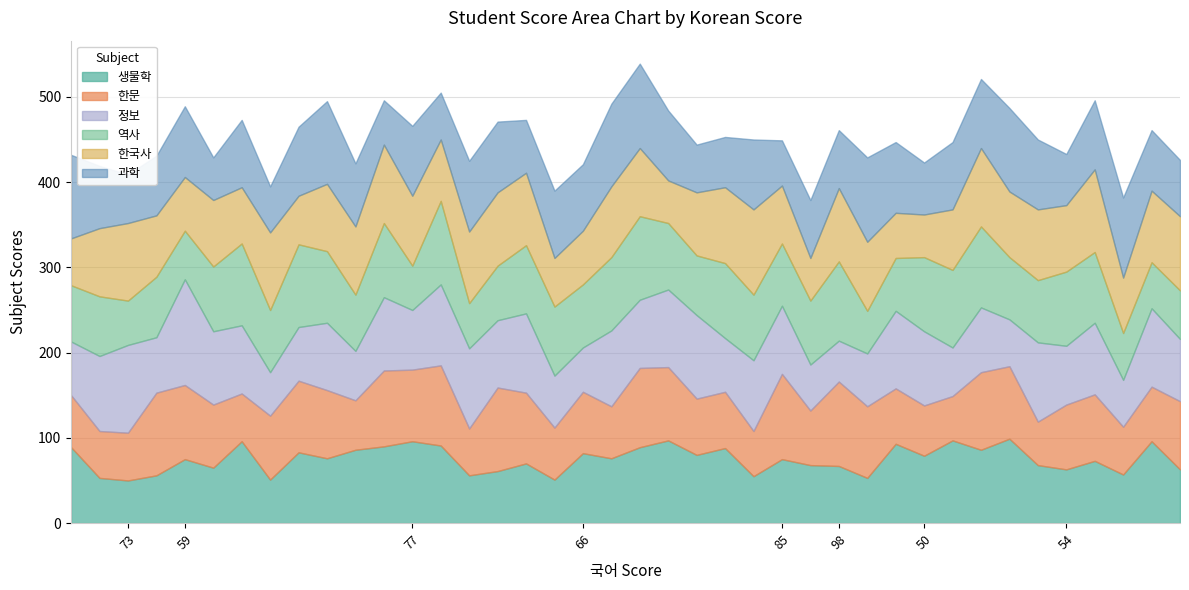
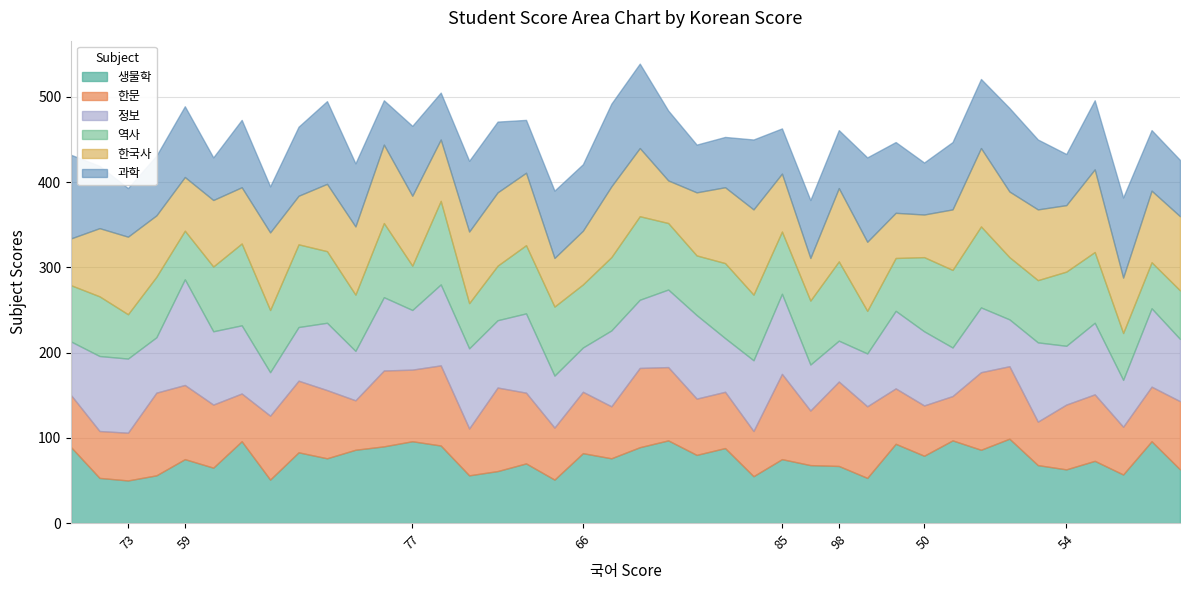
정보, 73: 100 -> 90
정보, 85: 80 -> 90
